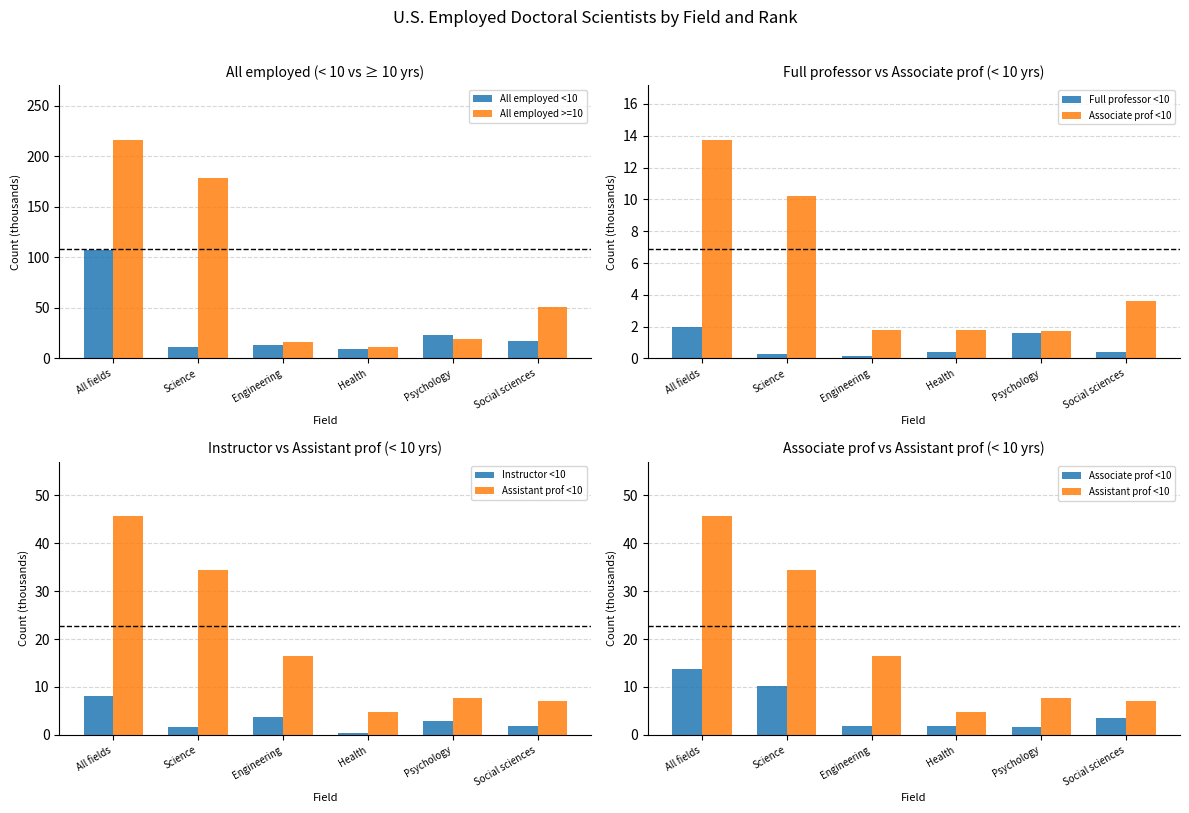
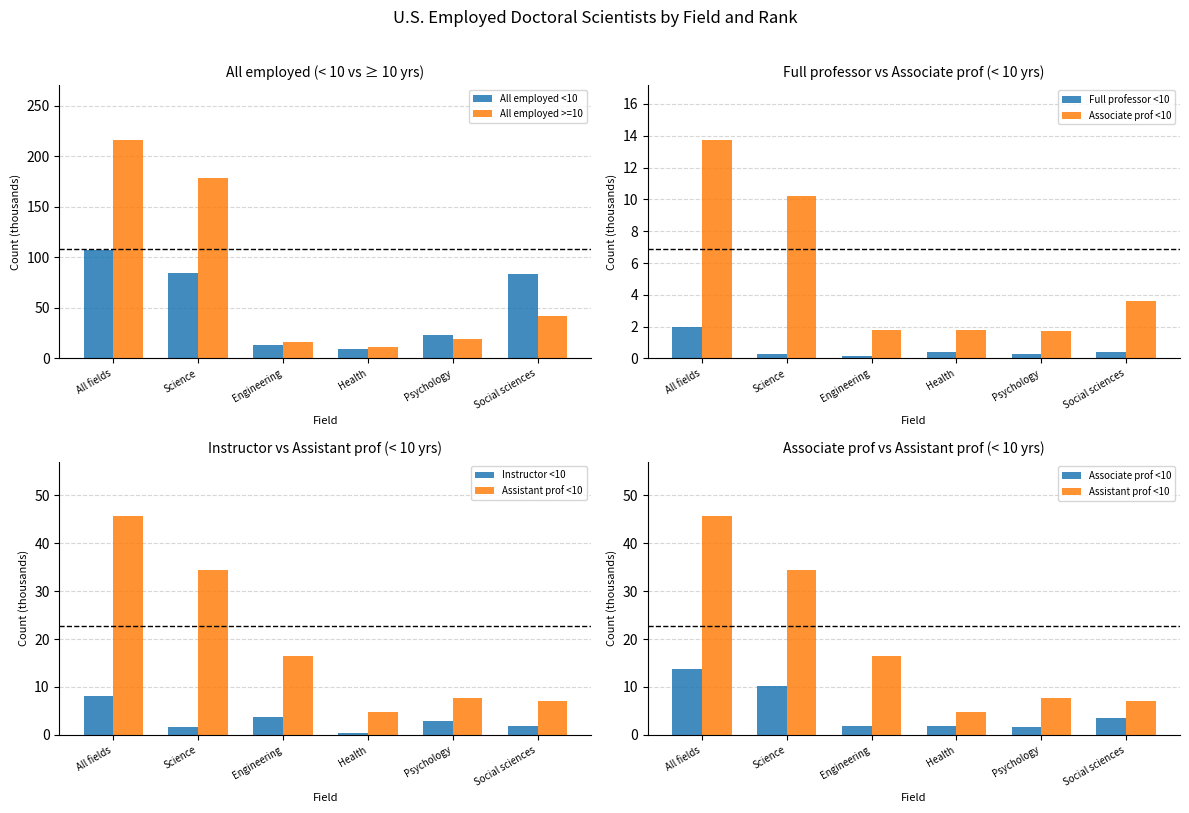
All employed (< 10 vs ≥ 10 yrs), All employed <10, Science: 11 -> 84
All employed (< 10 vs ≥ 10 yrs), All employed <10, Social sciences: 17 -> 84
All employed (< 10 vs ≥ 10 yrs), All employed >=10, Social sciences: 51 -> 42
Full professor vs Associate prof (< 10 yrs), Full professor <10, Psychology: 1.6 -> 0.3
